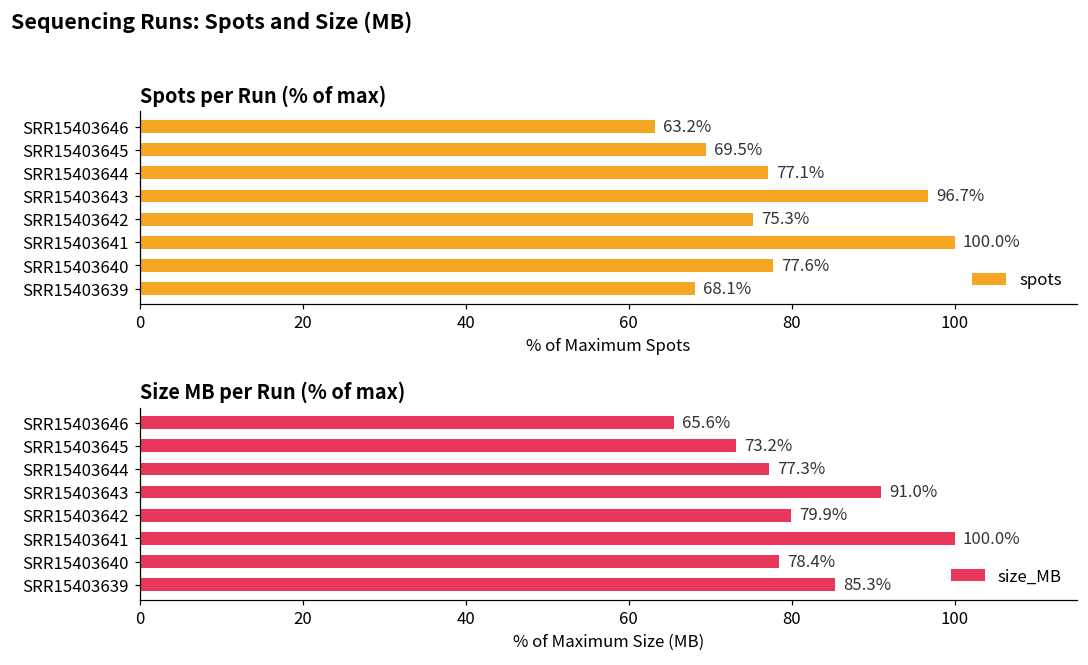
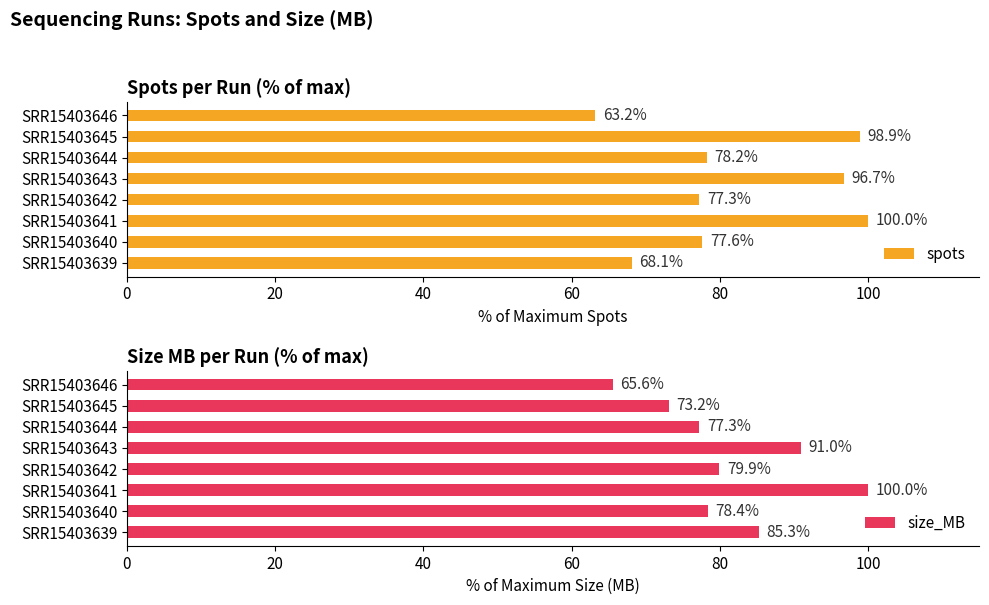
Spots per Run (% of max), SRR15403645: 69.5% -> 98.9%
Spots per Run (% of max), SRR15403644: 77.1% -> 78.2%
Spots per Run (% of max), SRR15403642: 75.3% -> 77.3%
